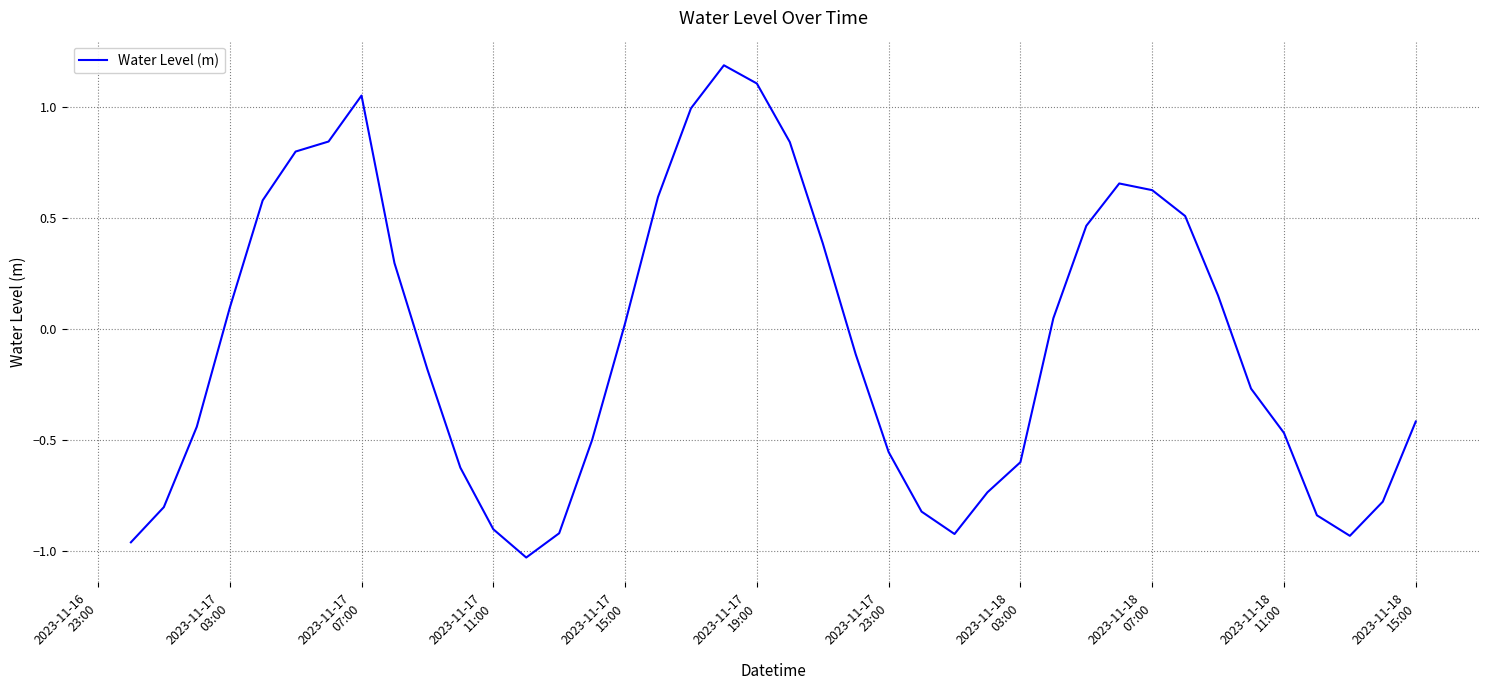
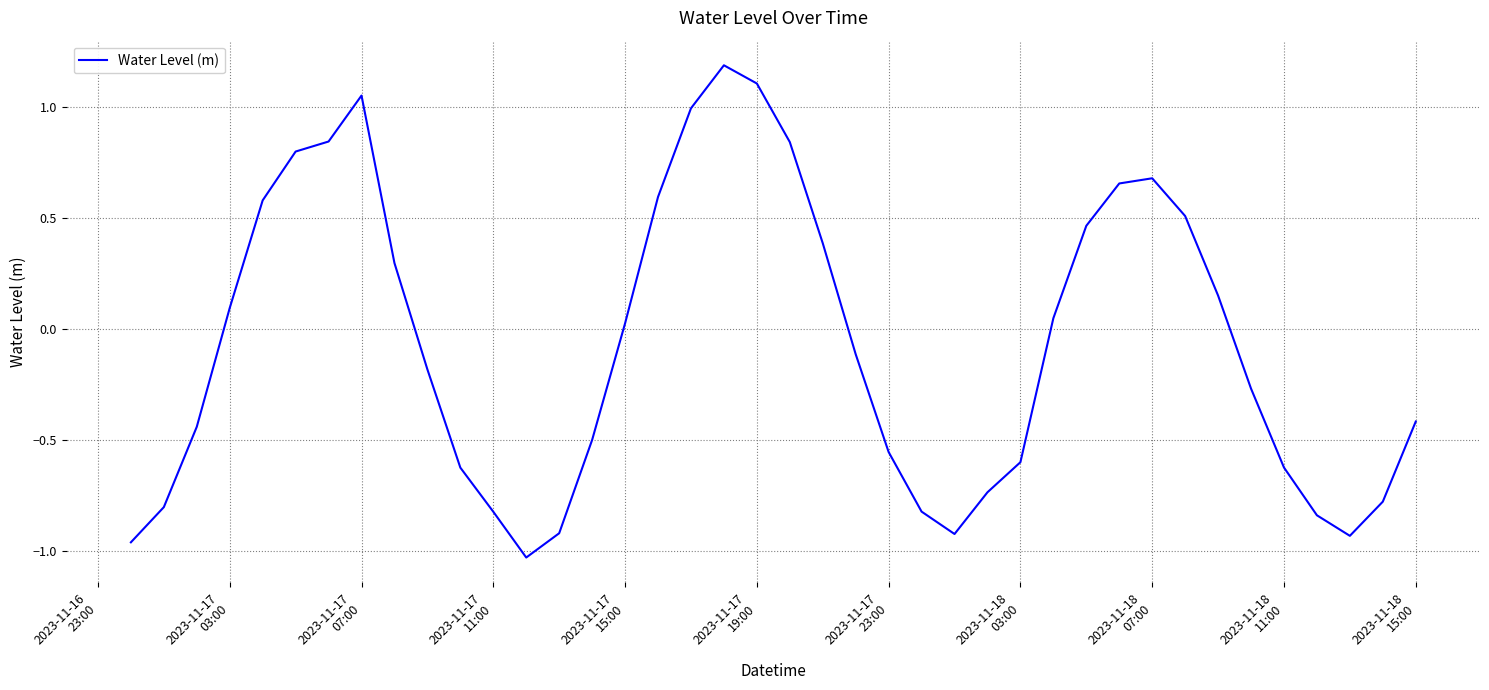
2023-11-17 11:00: -0.90 -> -0.82
2023-11-18 07:00: 0.62 -> 0.68
2023-11-18 11:00: -0.47 -> -0.63
